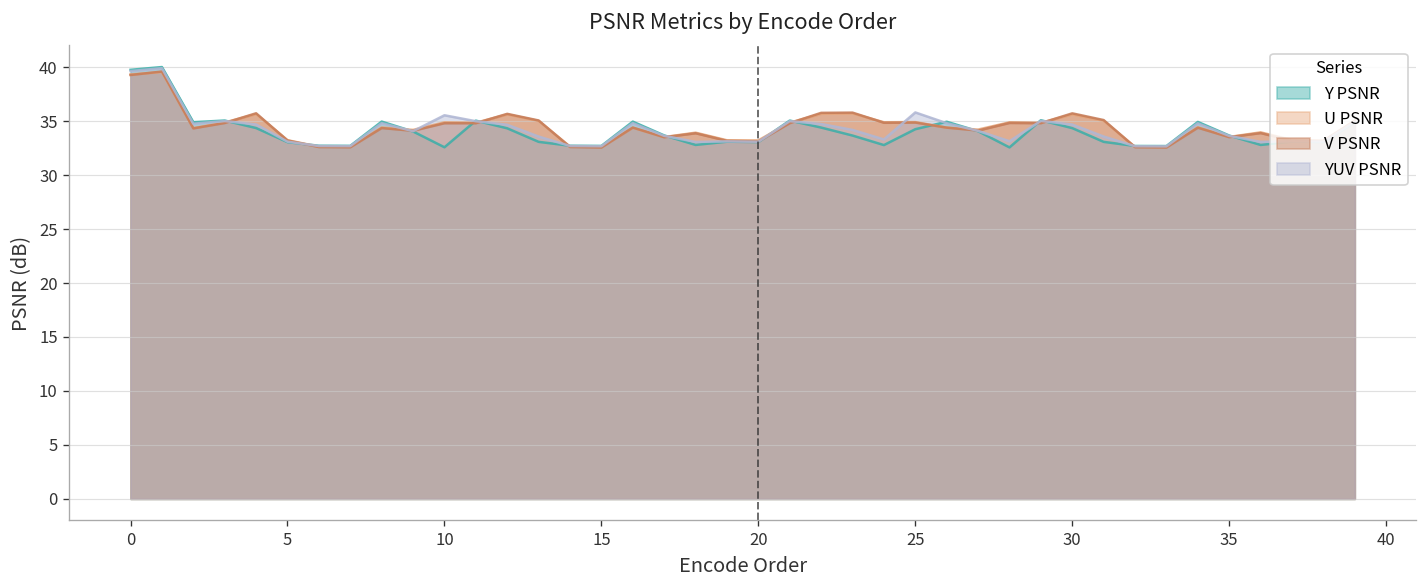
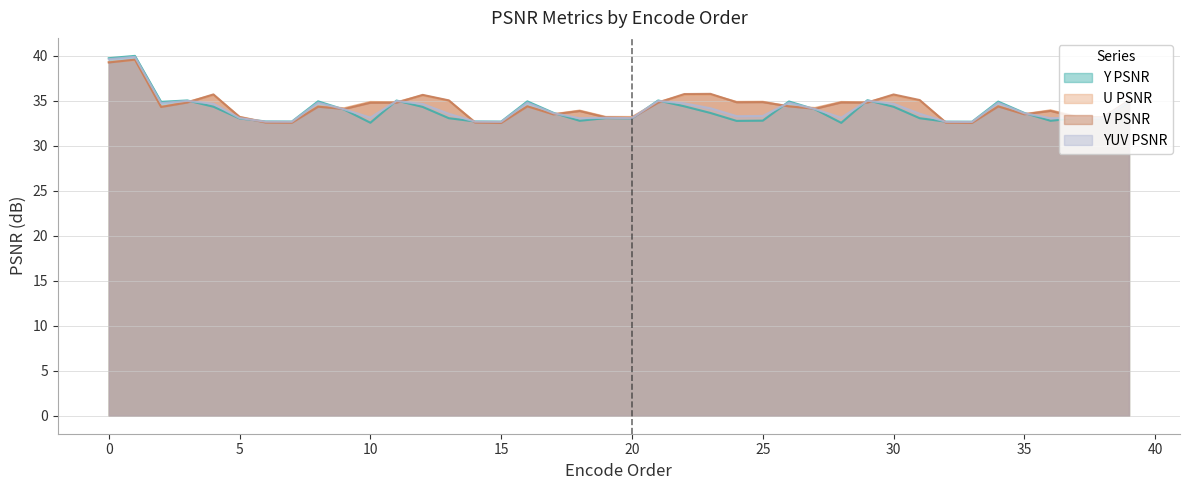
YUV PSNR, 10: 36 -> 33
Y PSNR, 25: 34 -> 33
YUV PSNR, 25: 36 -> 33
